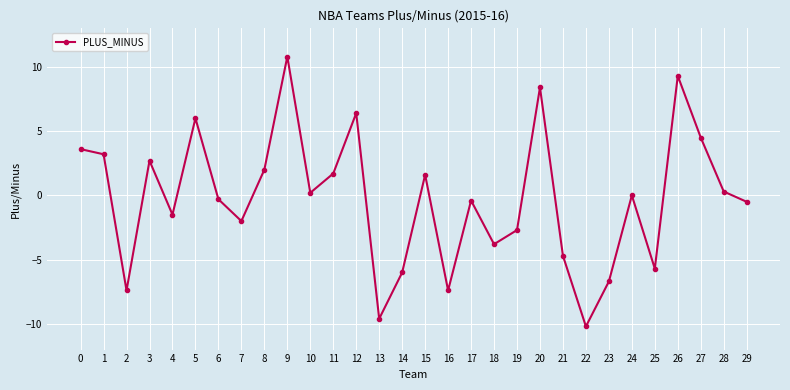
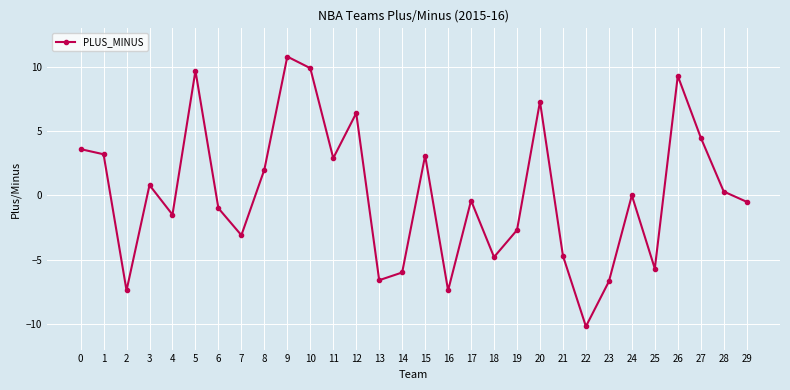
3: 2.7 -> 0.8
5: 6.0 -> 9.7
6: -0.3 -> -1.0
7: -2.0 -> -3.1
10: 0.2 -> 9.9
11: 1.7 -> 2.9
13: -9.6 -> -6.6
15: 1.6 -> 3.1
18: -3.8 -> -4.8
20: 8.4 -> 7.3
